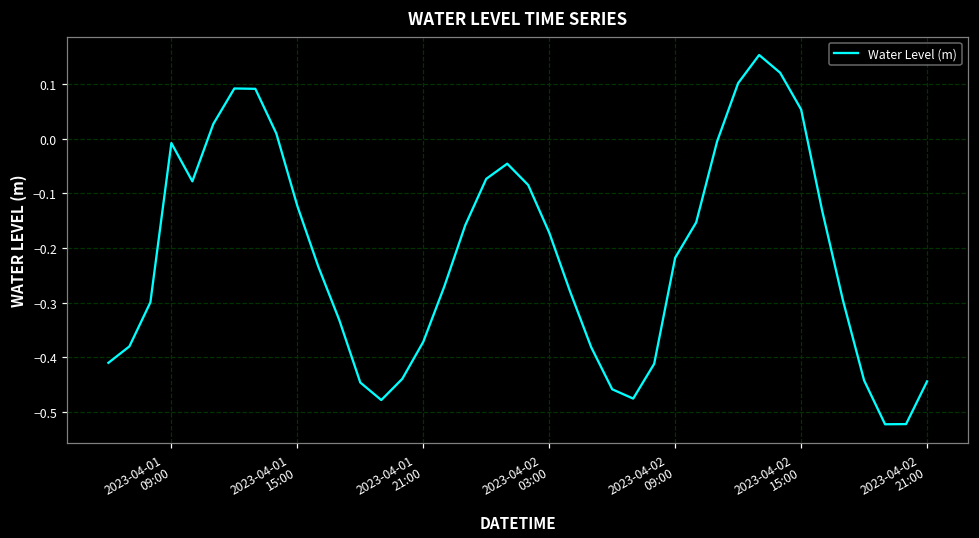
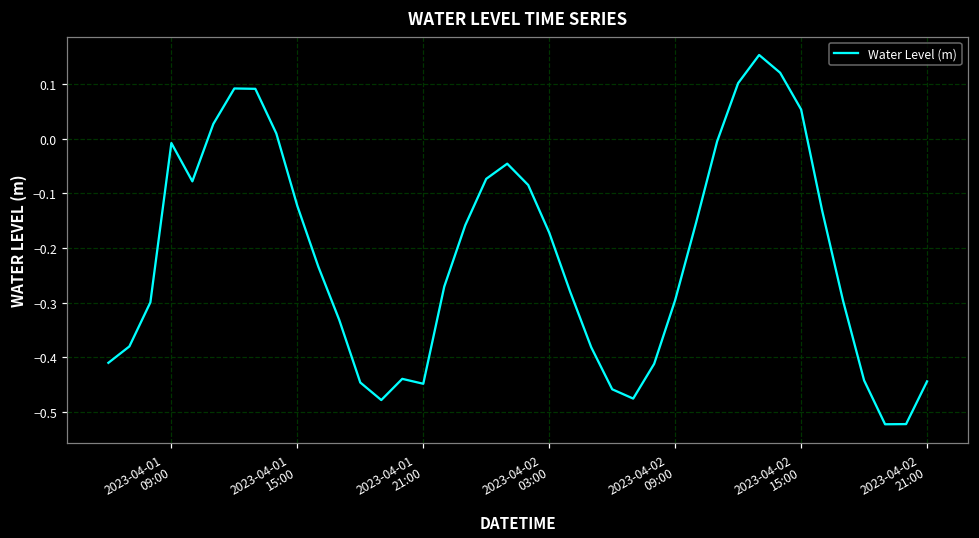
2023-04-01 21:00: -0.37 -> -0.45
2023-04-02 09:00: -0.22 -> -0.30
